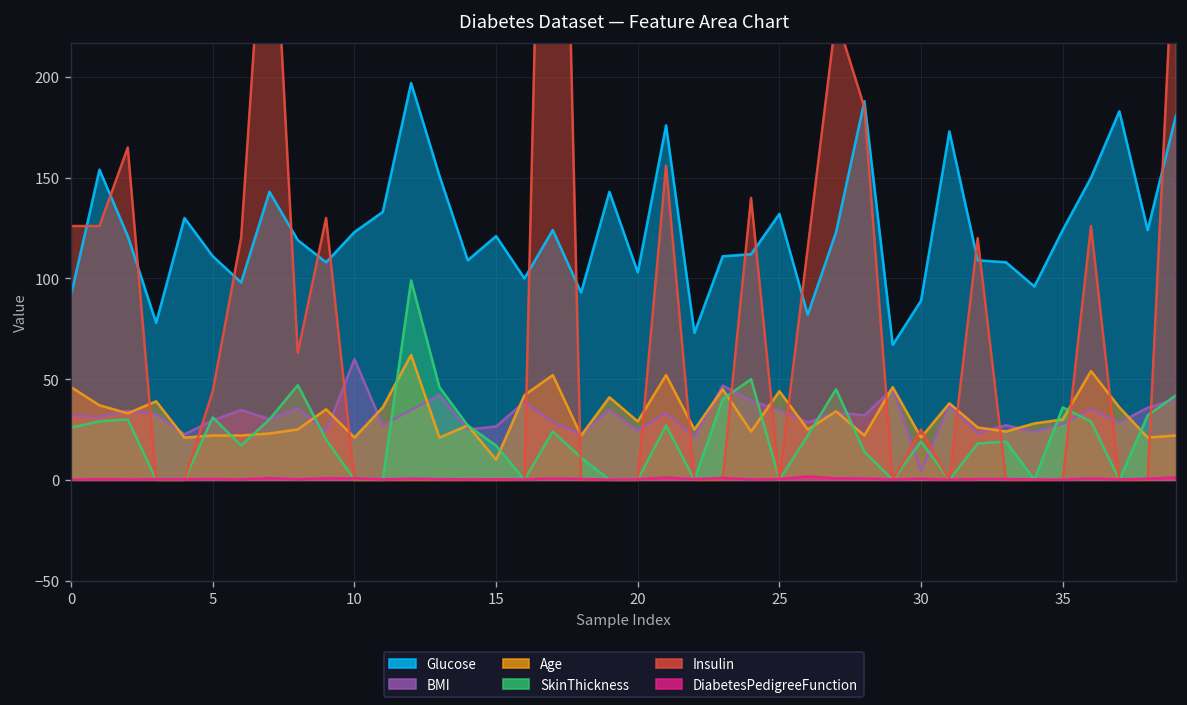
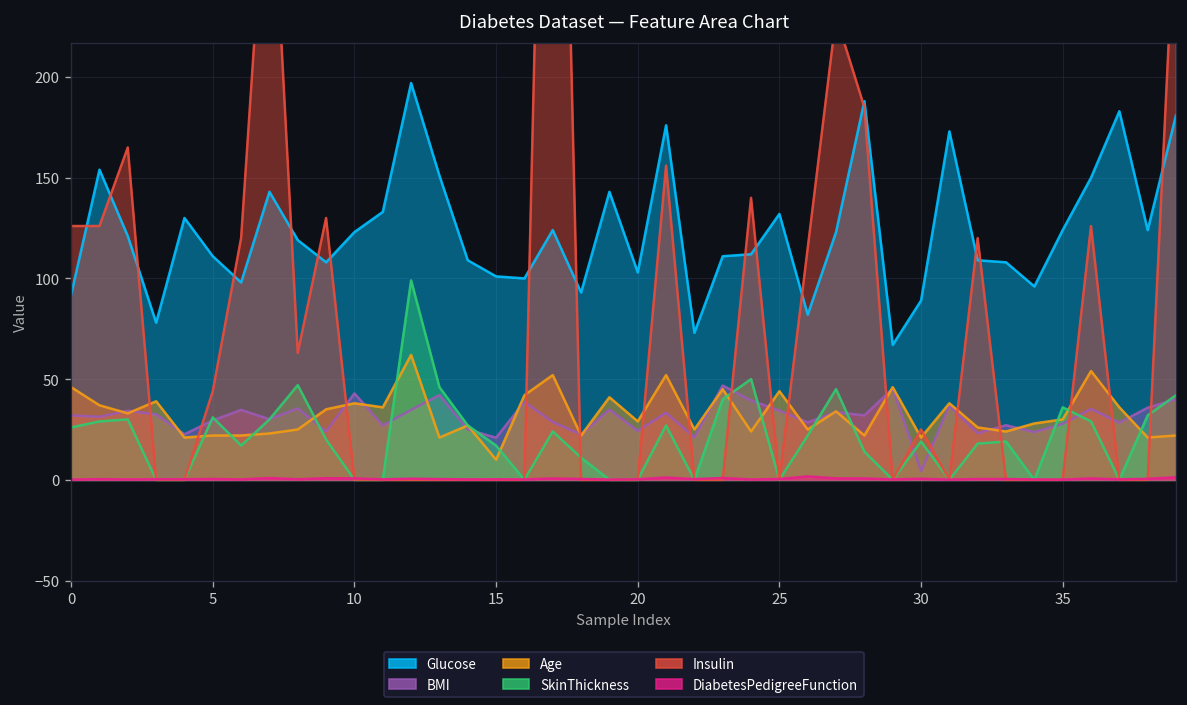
BMI, 10: 60 -> 43
Age, 10: 21 -> 38
Glucose, 15: 121 -> 101
BMI, 15: 27 -> 21
